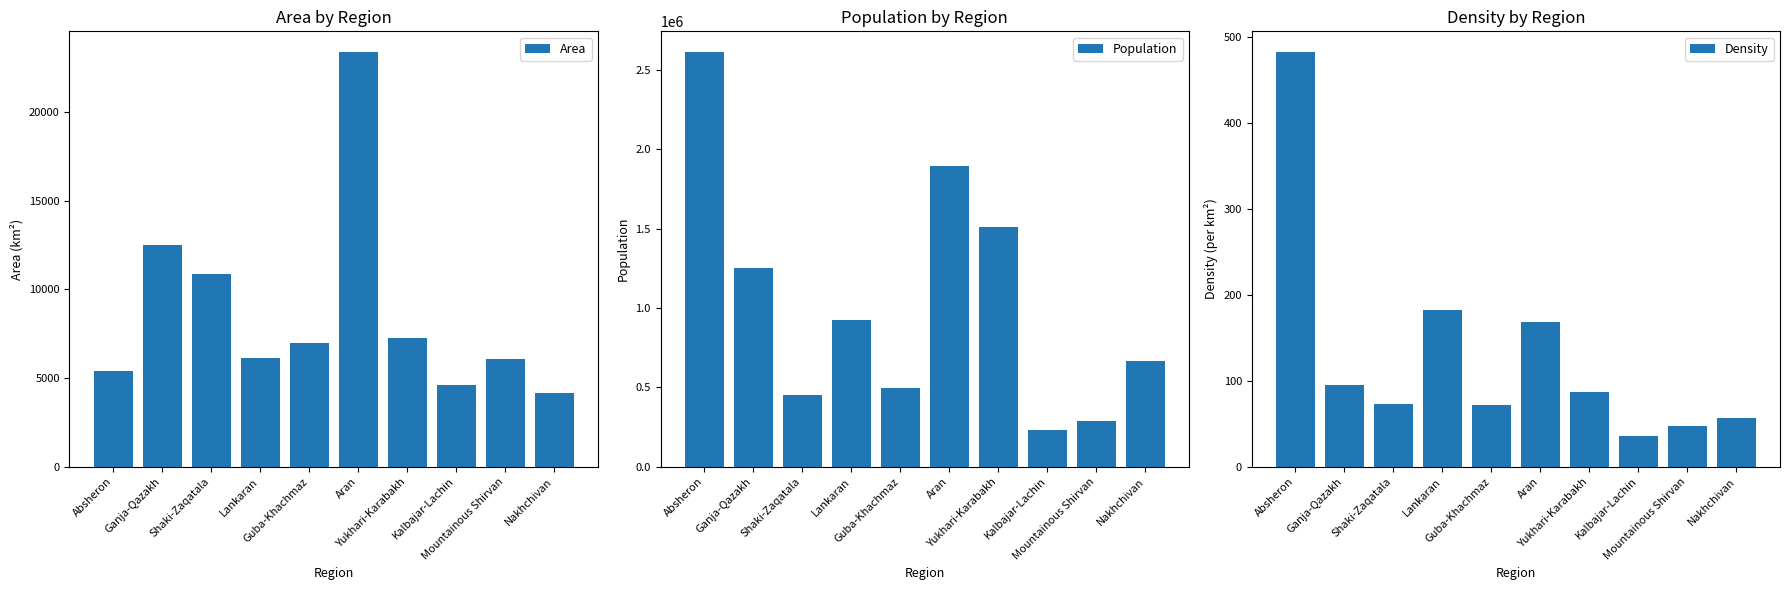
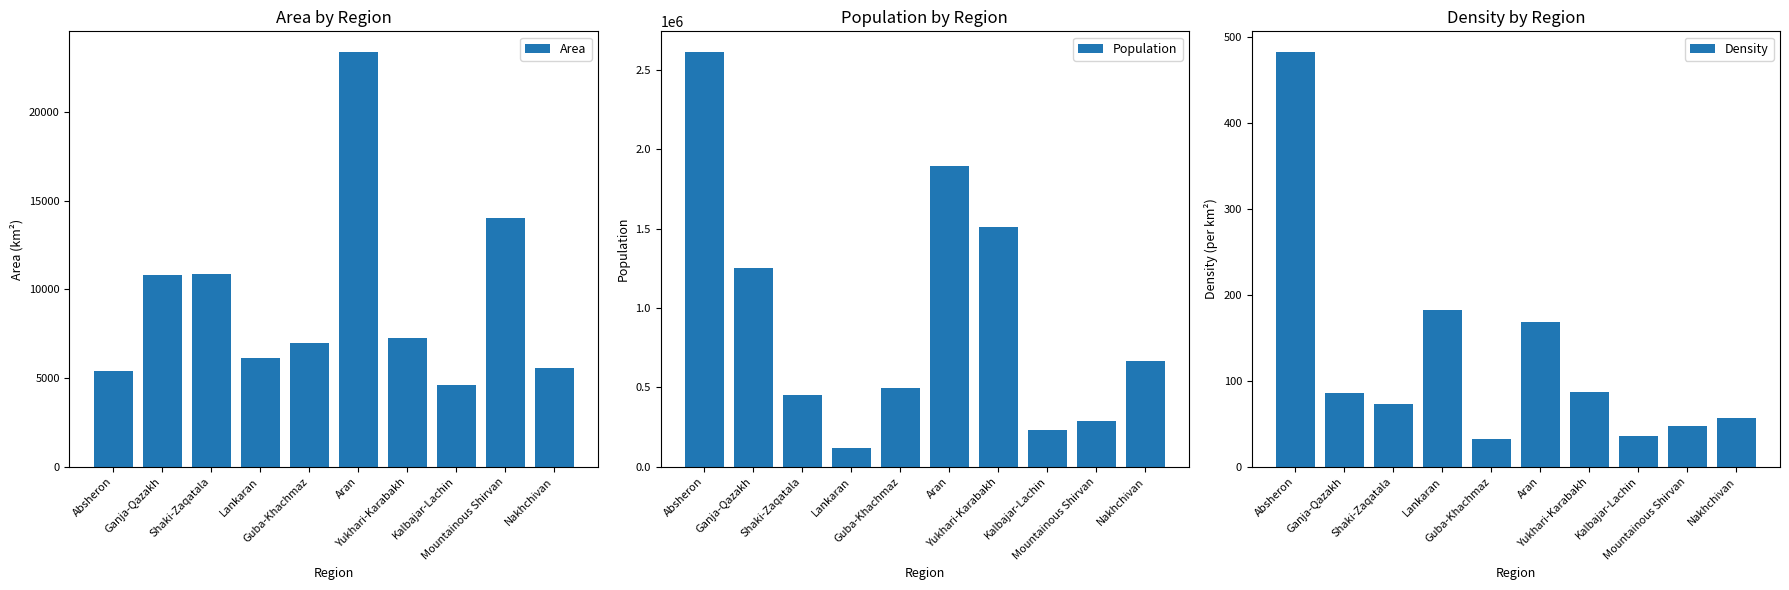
Area by Region, Ganja-Qazakh: 12500 -> 10800
Area by Region, Mountainous Shirvan: 6100 -> 14000
Area by Region, Nakhchivan: 4200 -> 5600
Population by Region, Lankaran: 930000 -> 120000
Density by Region, Ganja-Qazakh: 100 -> 90
Density by Region, Guba-Khachmaz: 70 -> 30
